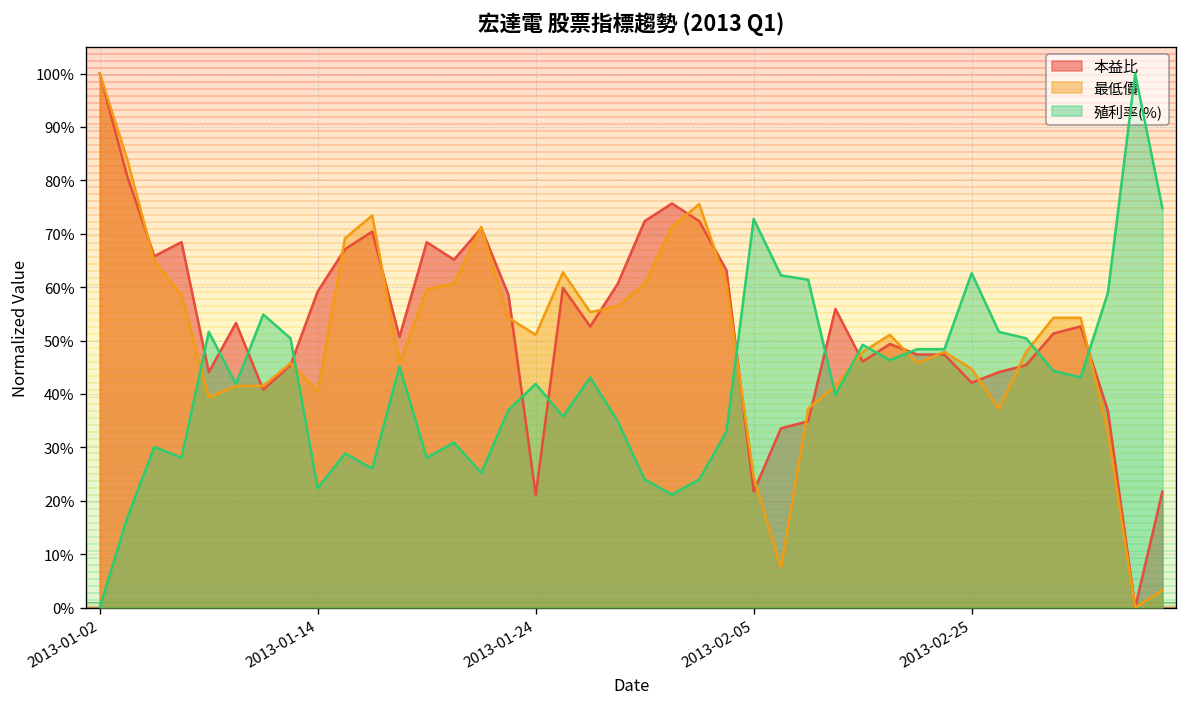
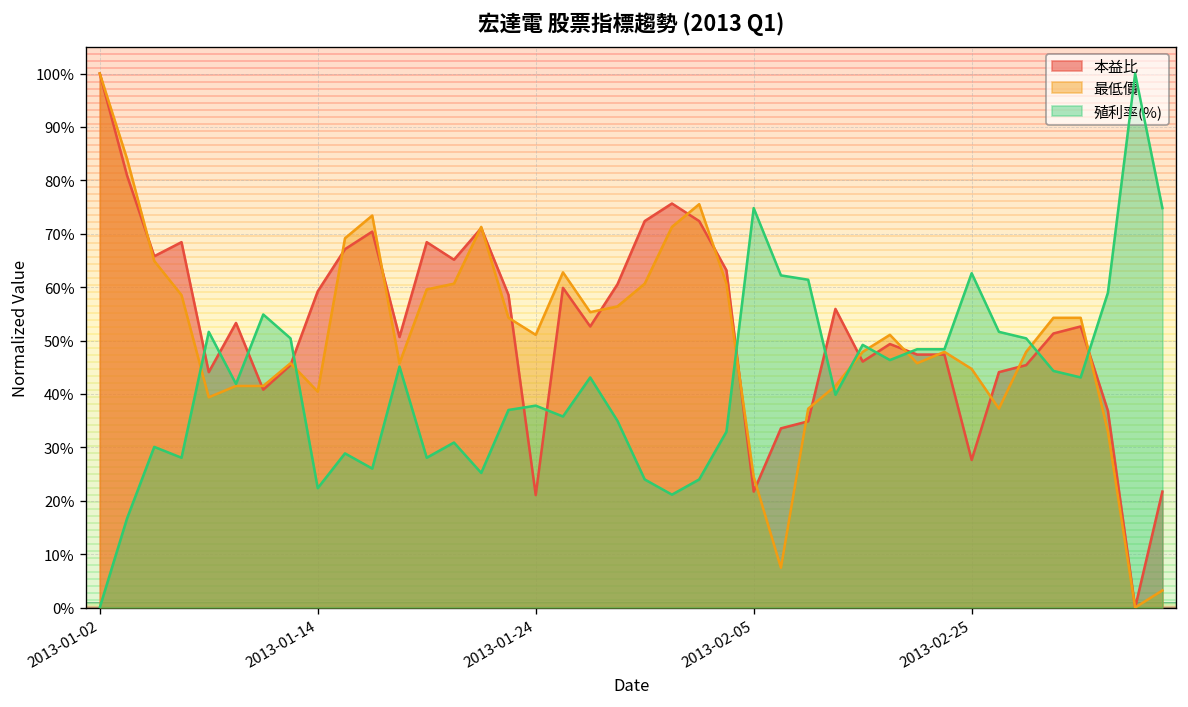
殖利率(%), 2013-01-24: 42% -> 38%
殖利率(%), 2013-02-05: 73% -> 75%
本益比, 2013-02-25: 42% -> 28%
